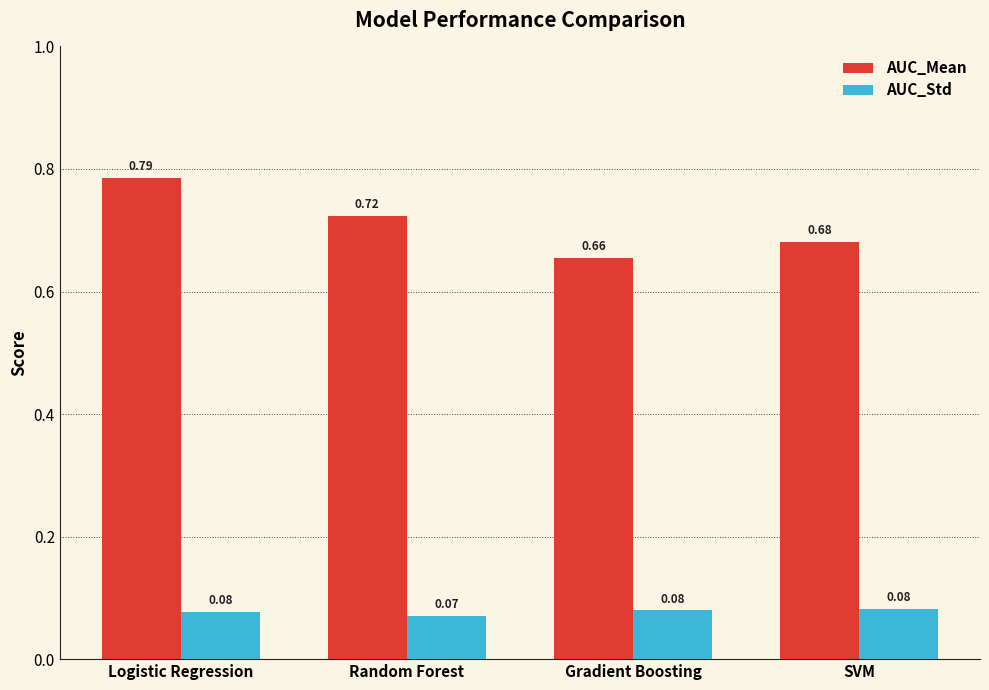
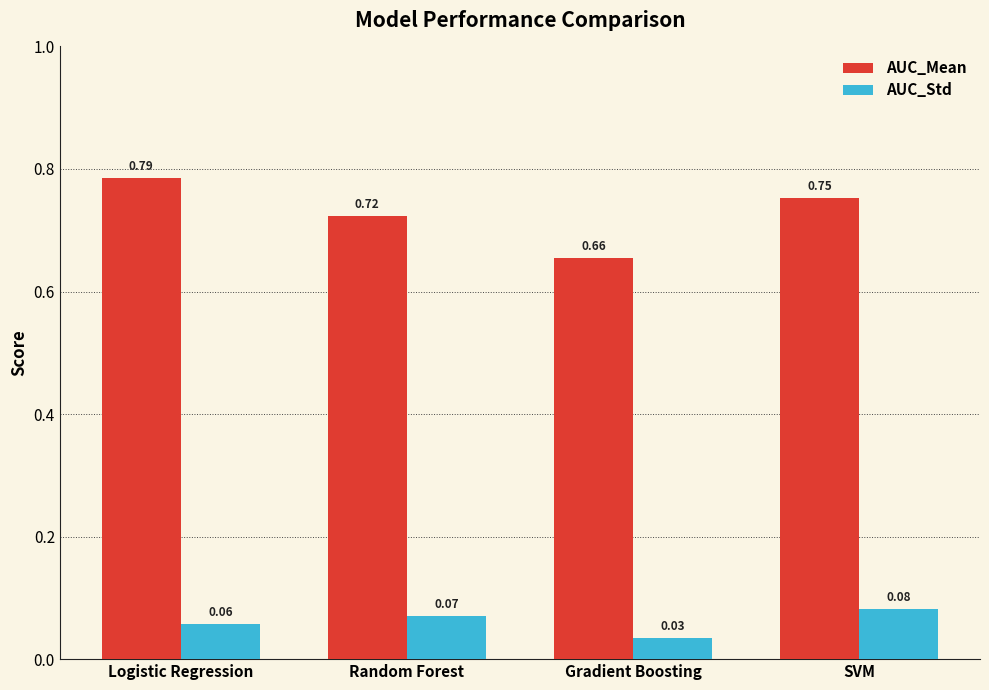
AUC_Std, Logistic Regression: 0.08 -> 0.06
AUC_Std, Gradient Boosting: 0.08 -> 0.03
AUC_Mean, SVM: 0.68 -> 0.75
